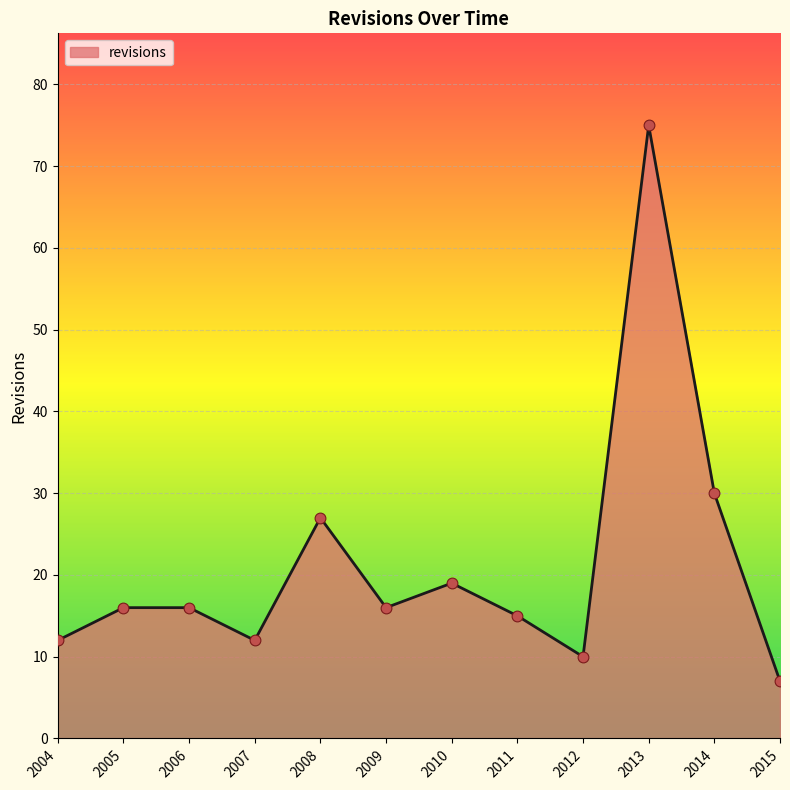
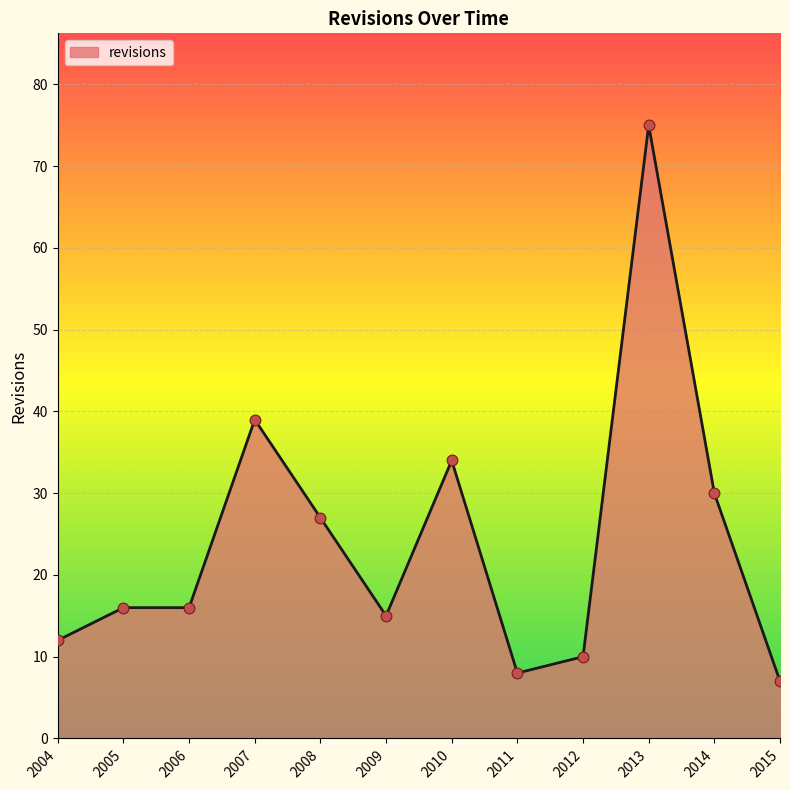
2007: 12 -> 39
2009: 16 -> 15
2010: 19 -> 34
2011: 15 -> 8
